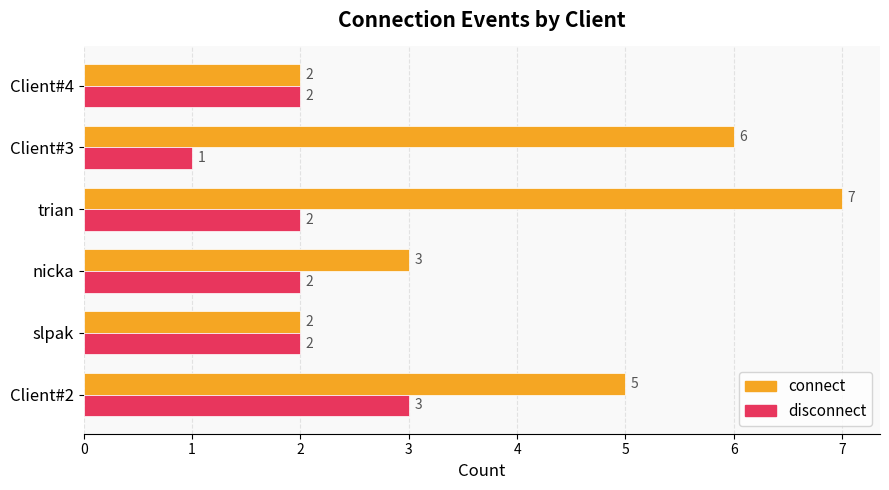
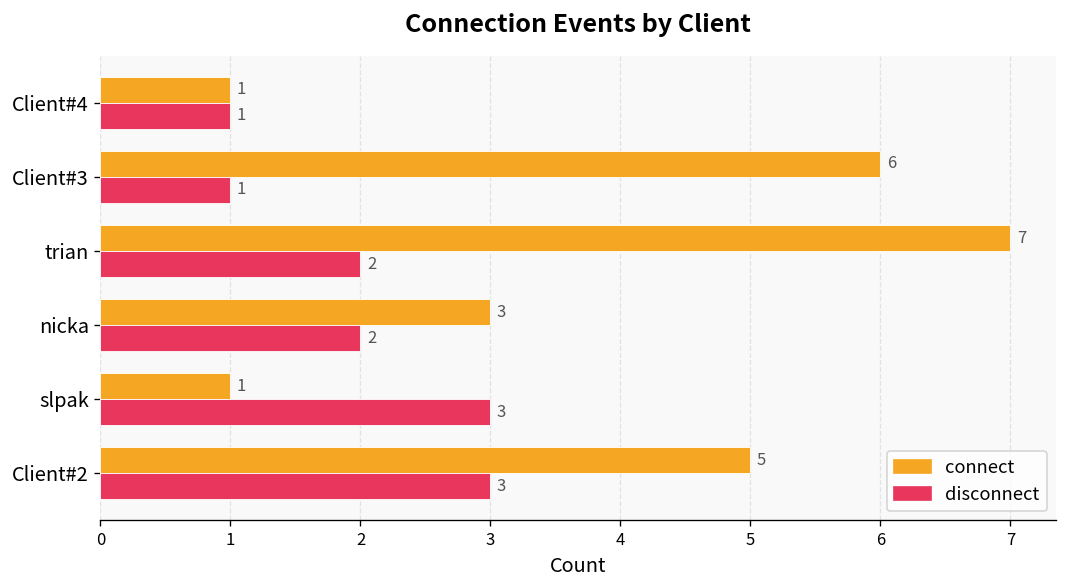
connect, Client#4: 2 -> 1
disconnect, Client#4: 2 -> 1
connect, slpak: 2 -> 1
disconnect, slpak: 2 -> 3
